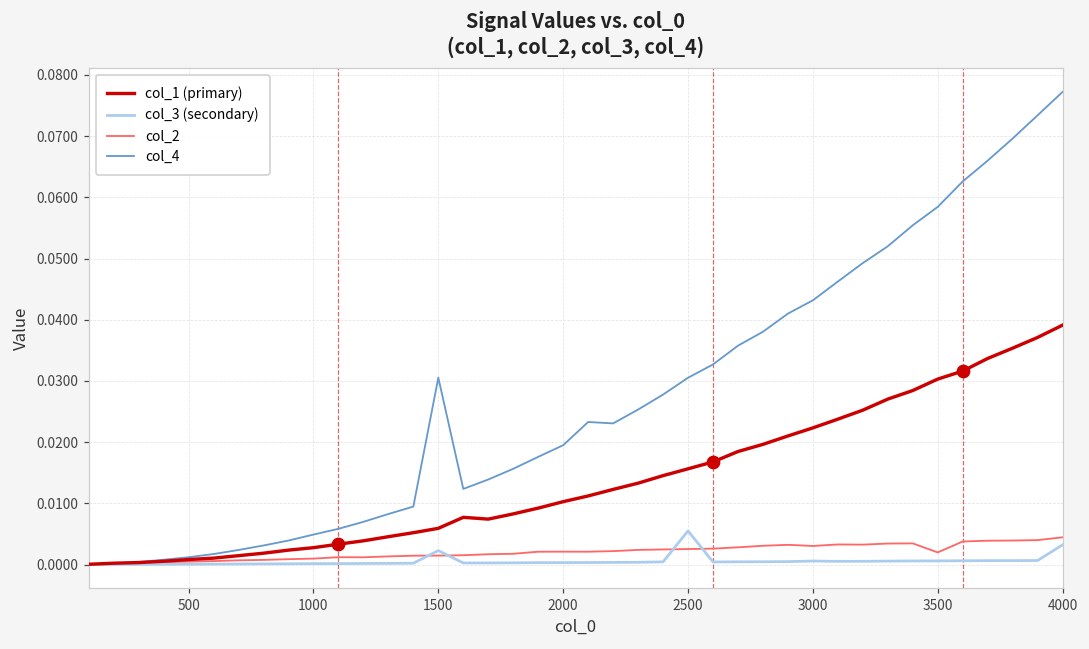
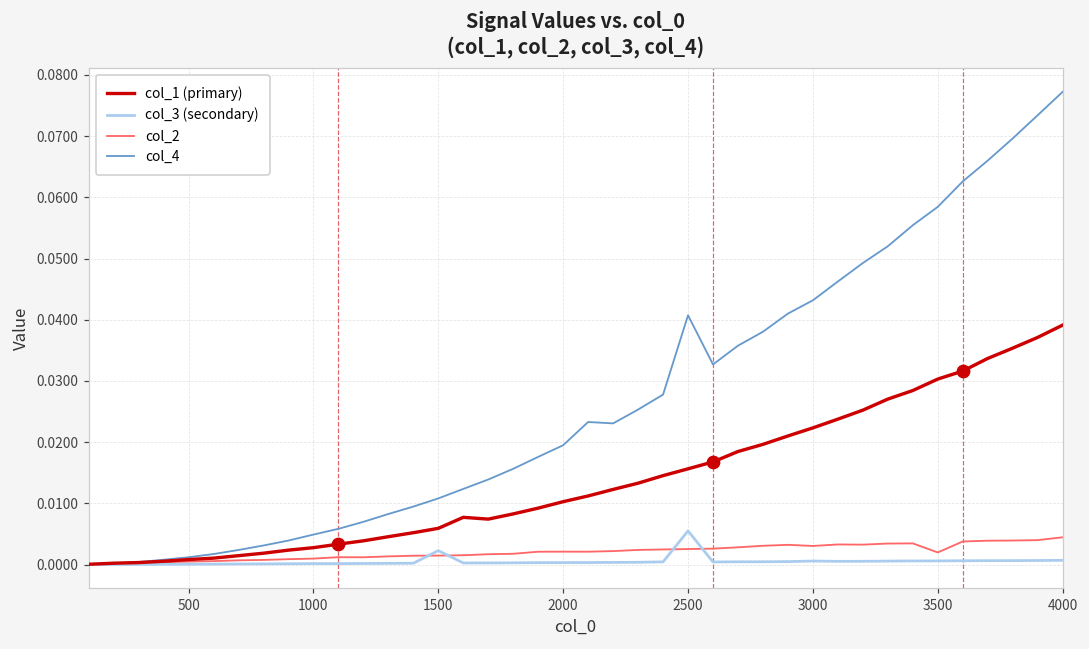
col_4, 1500: 0.031 -> 0.011
col_4, 2500: 0.031 -> 0.041
col_3 (secondary), 4000: 0.003 -> 0.001
